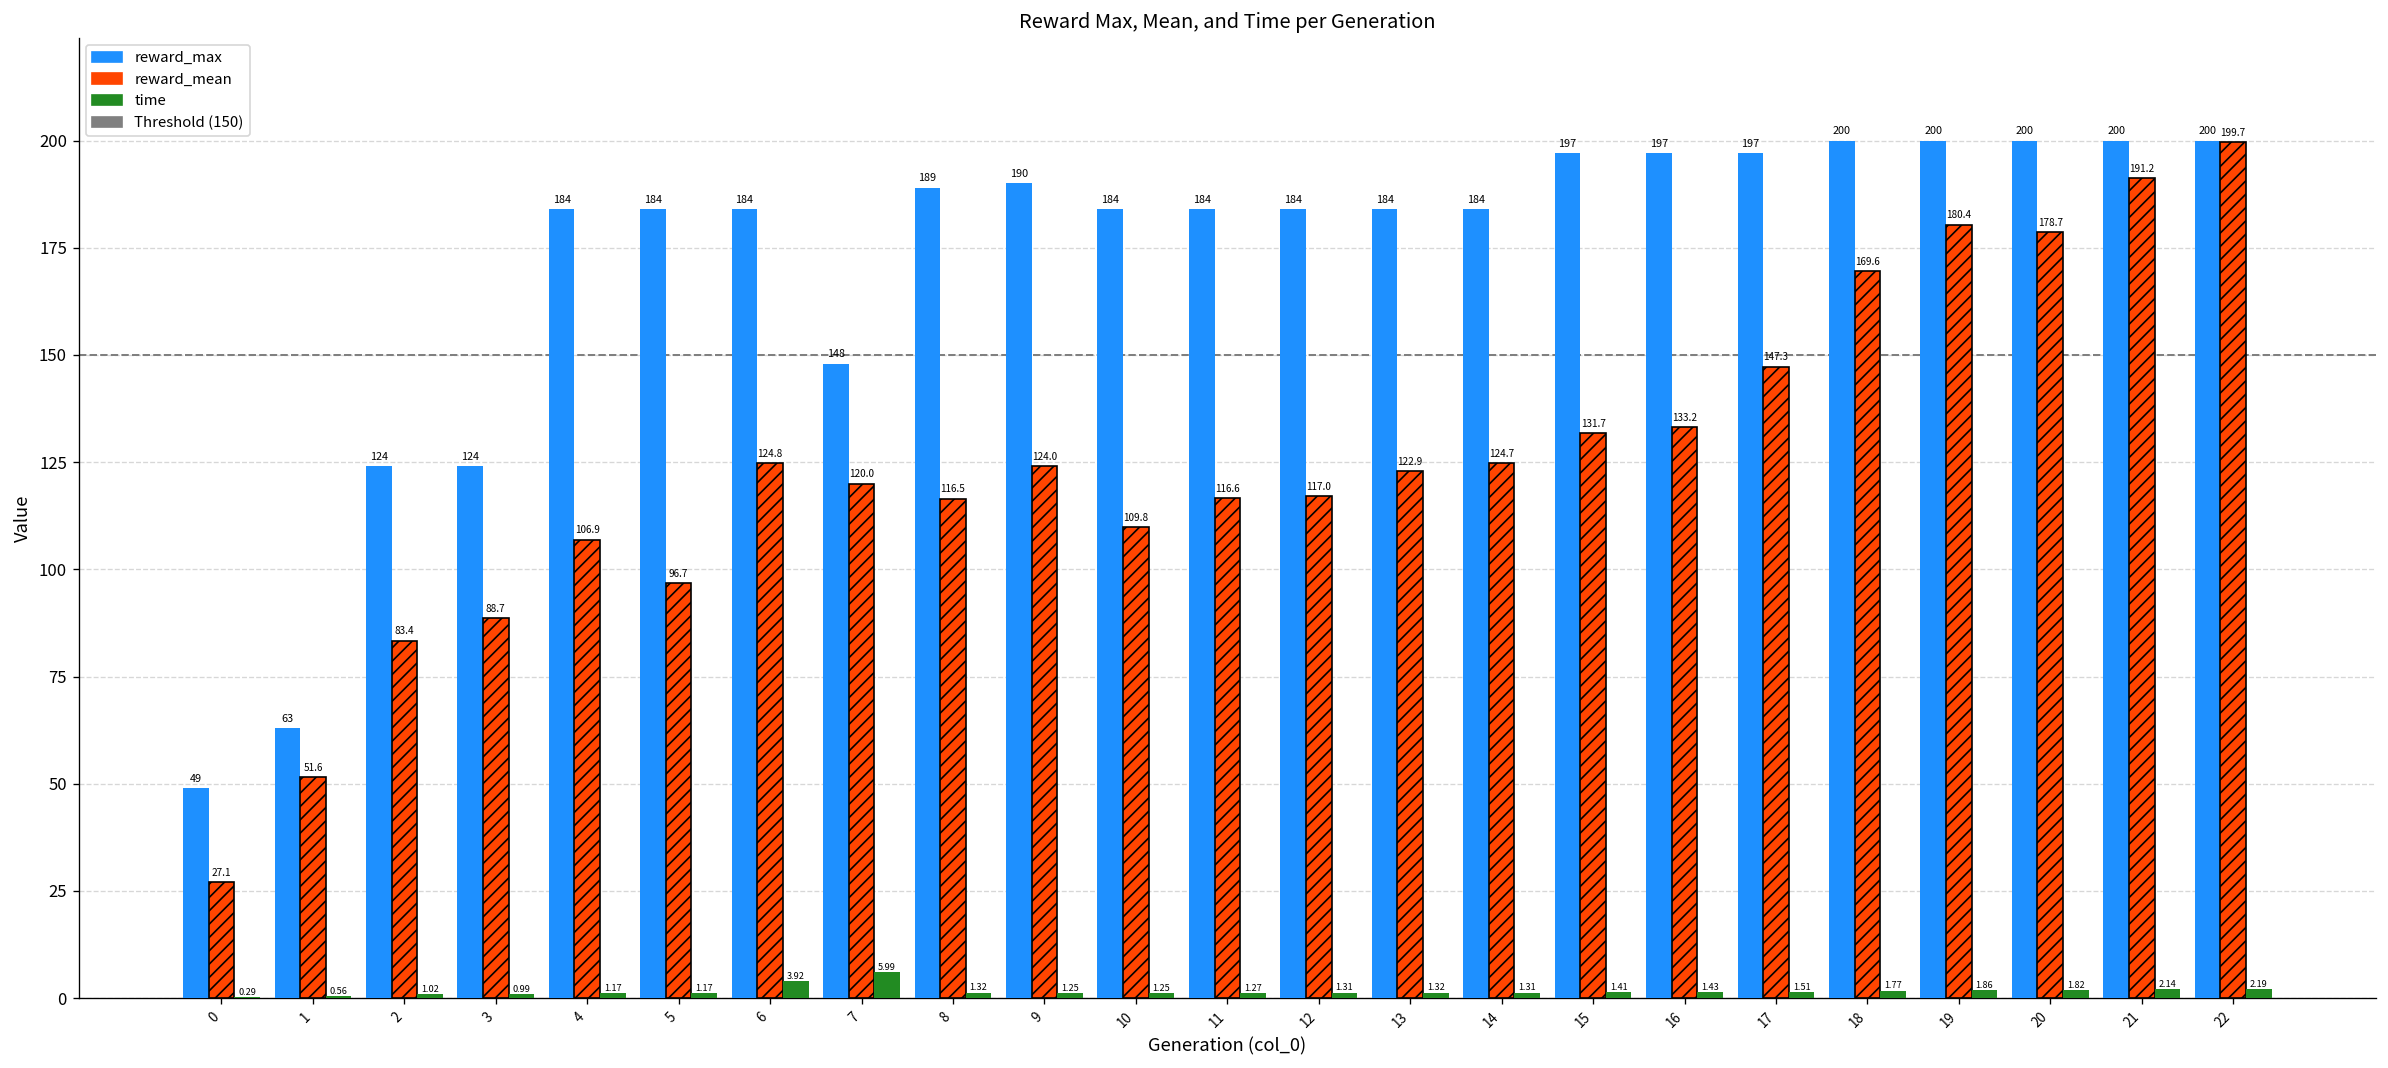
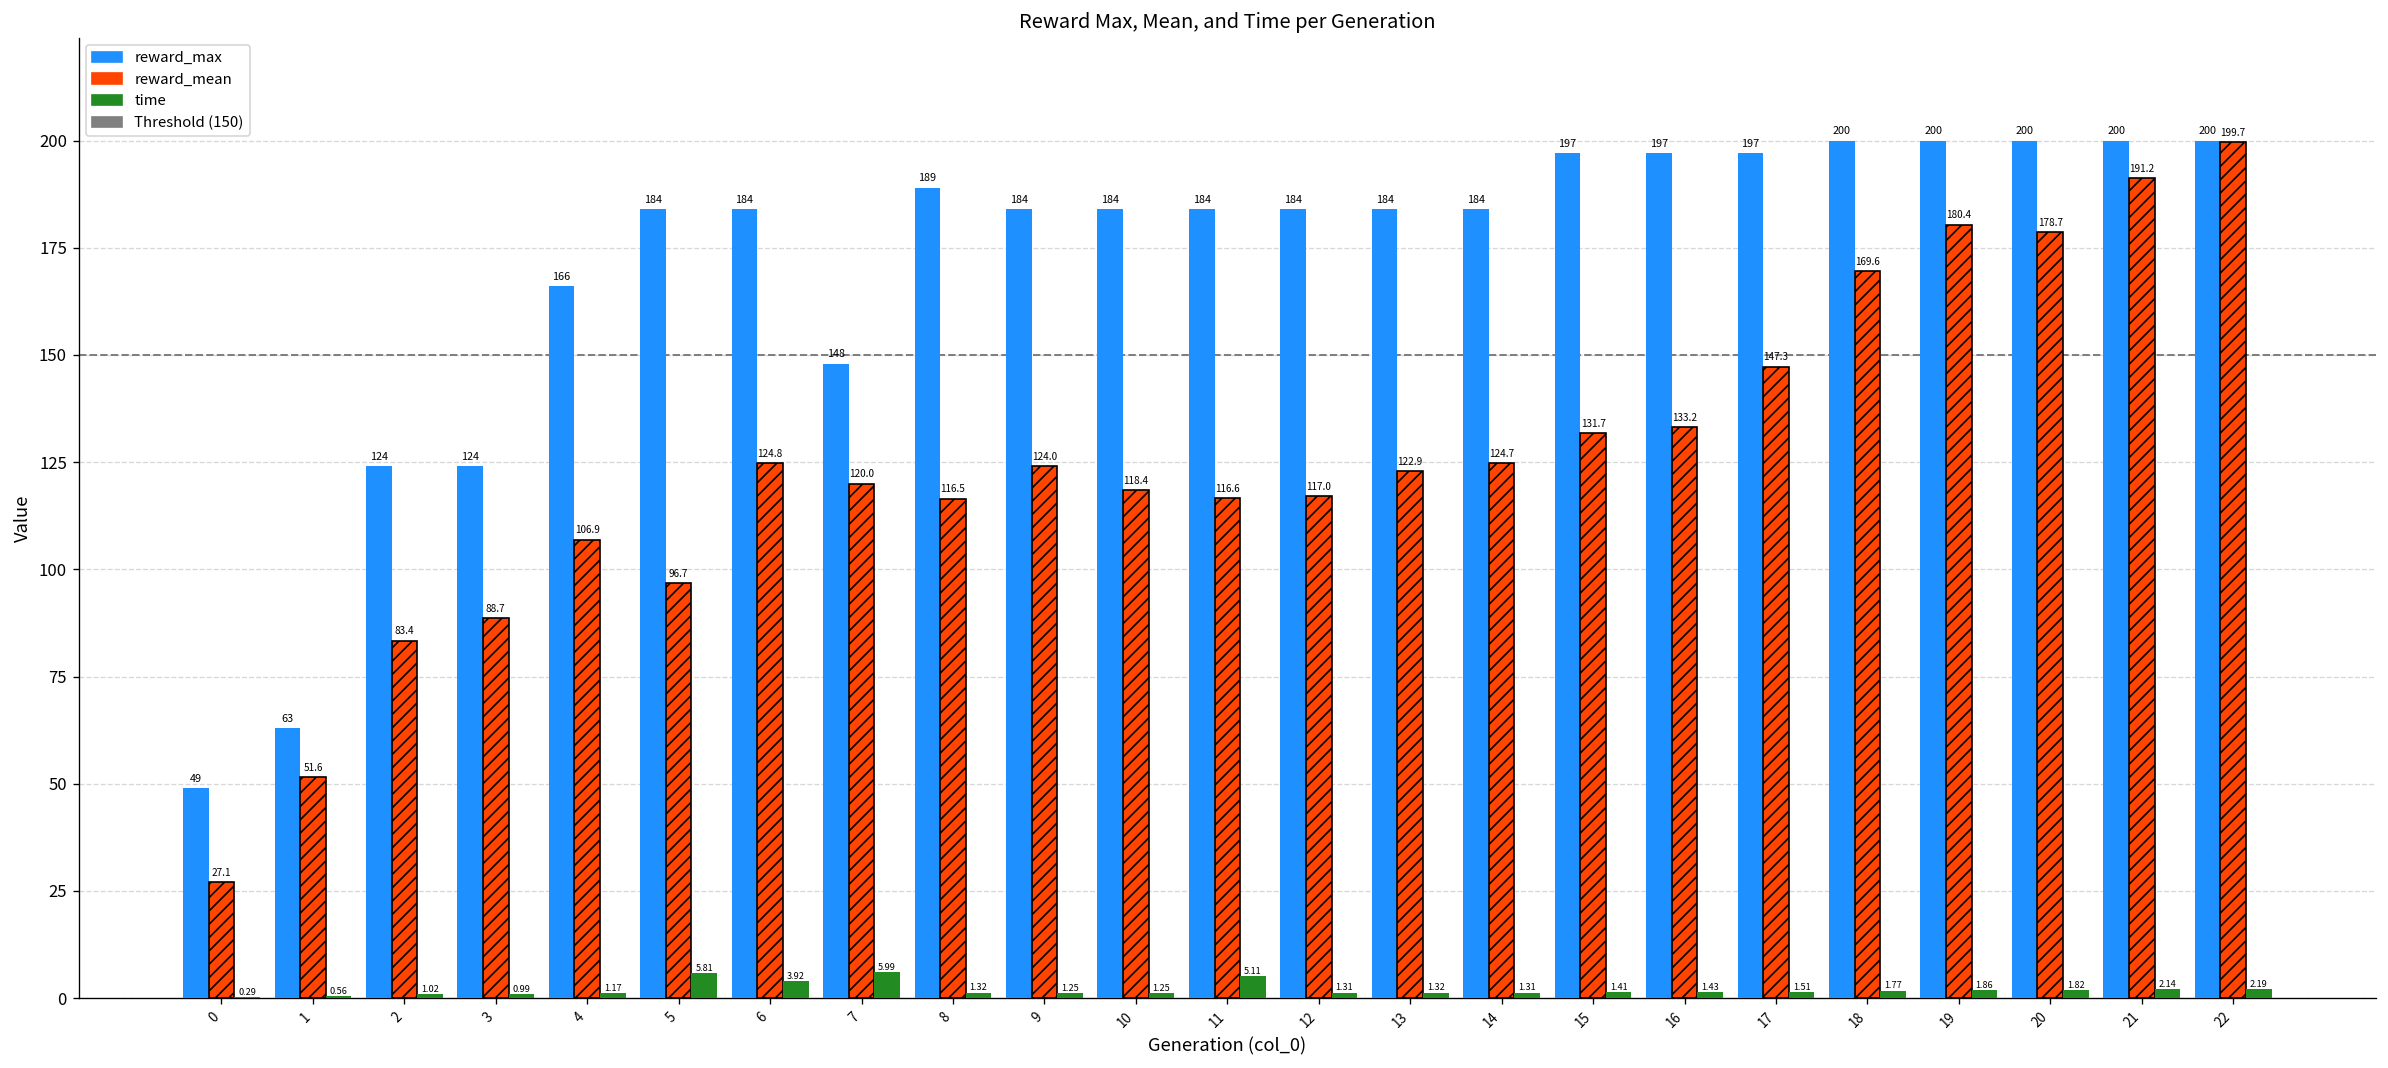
reward_max, 4: 184 -> 166
time, 5: 1.17 -> 5.81
reward_max, 9: 190 -> 184
reward_mean, 10: 109.8 -> 118.4
time, 11: 1.27 -> 5.11
